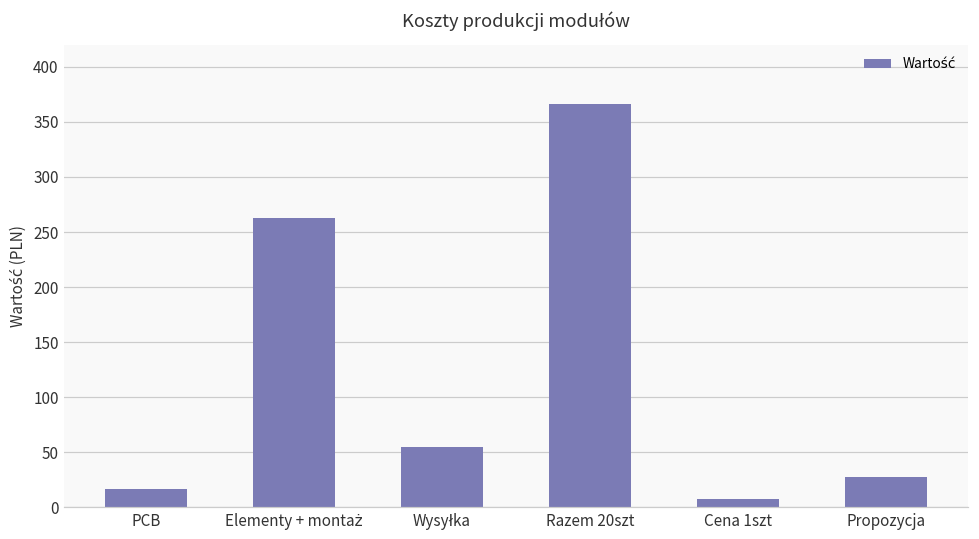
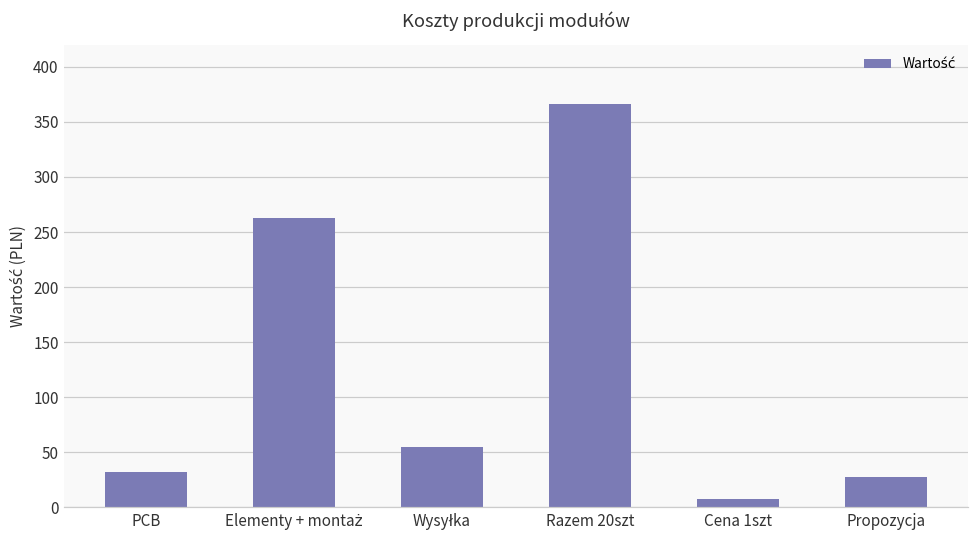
PCB: 16 -> 32
